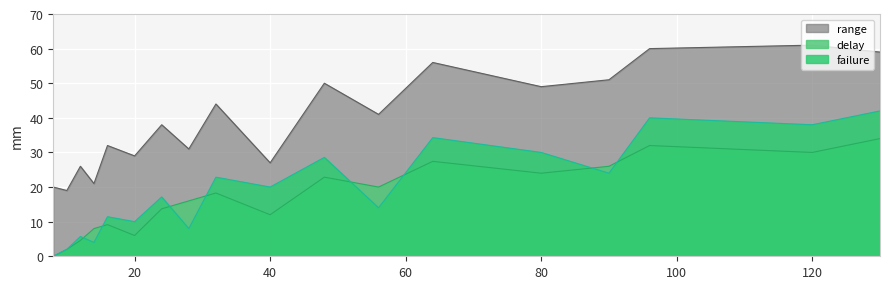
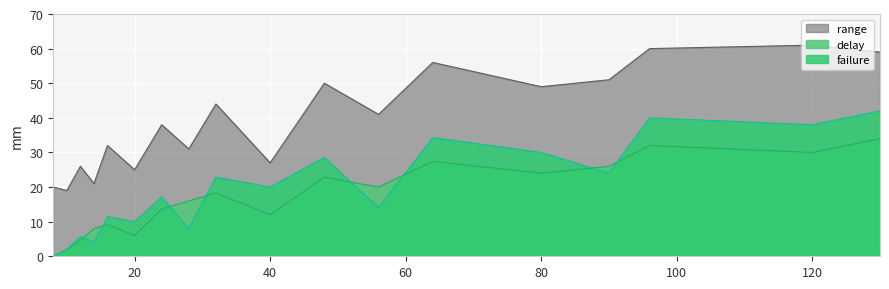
range, 20: 29 -> 25
